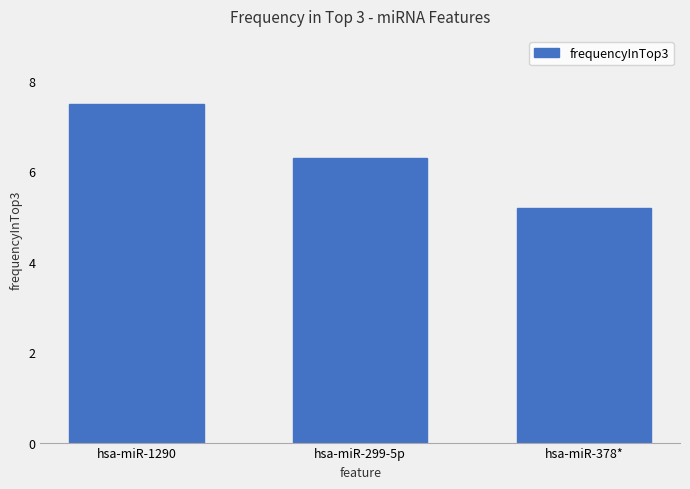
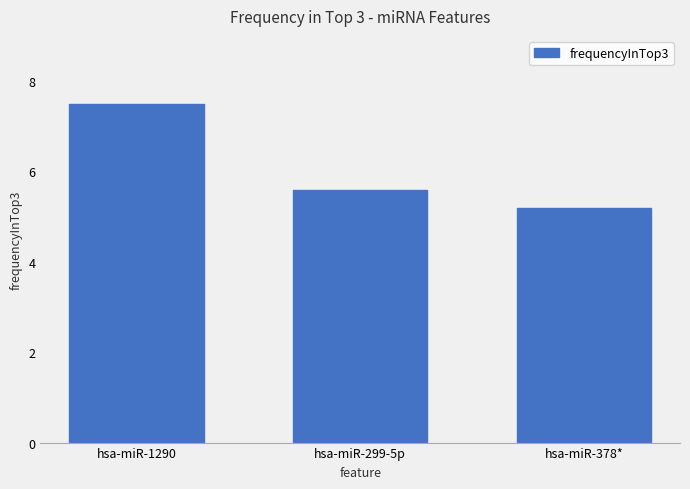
hsa-miR-299-5p: 6.3 -> 5.6
